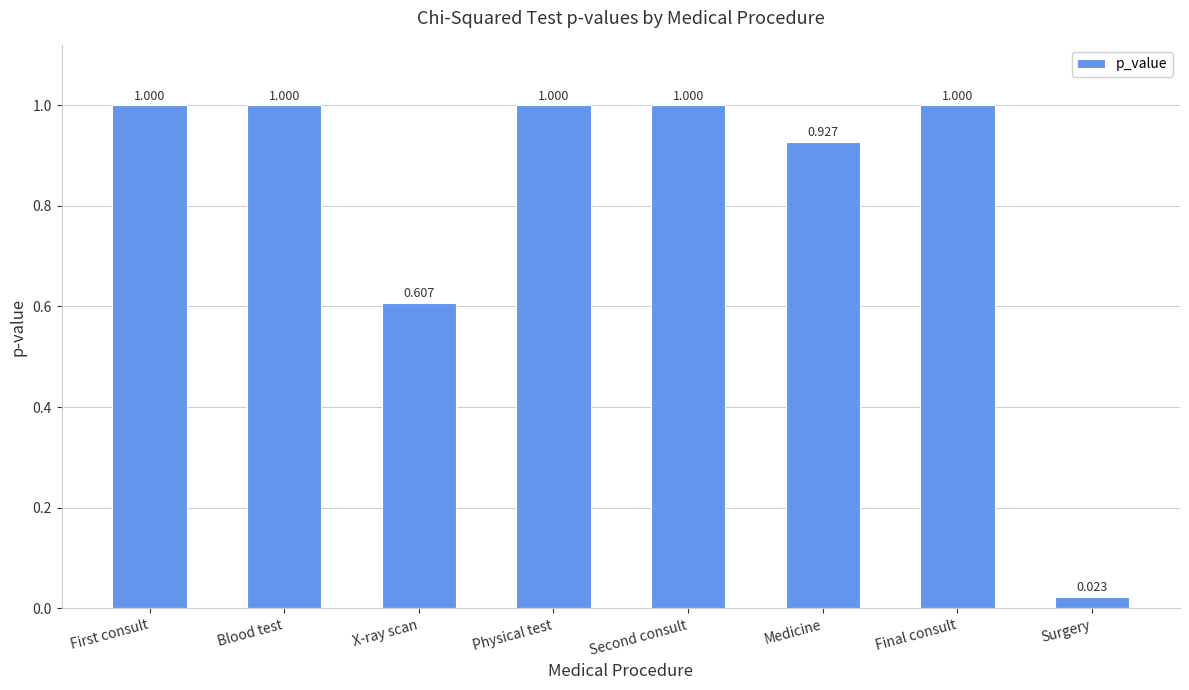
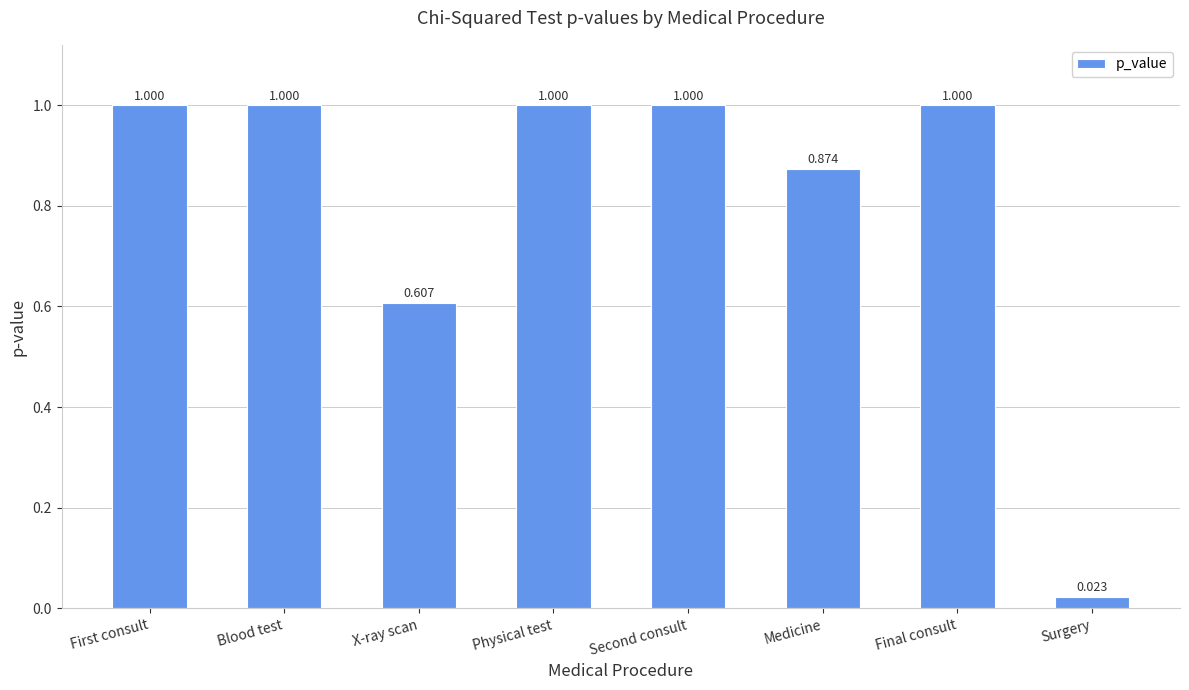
Medicine: 0.927 -> 0.874
